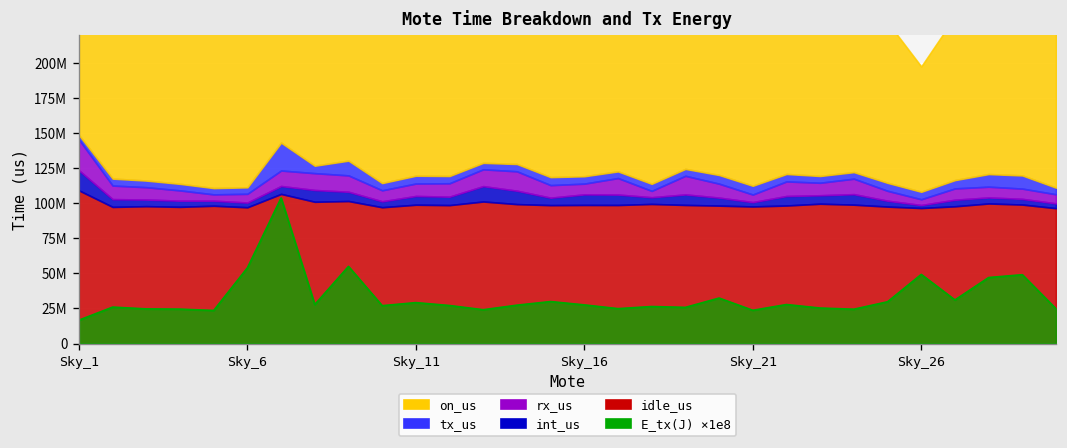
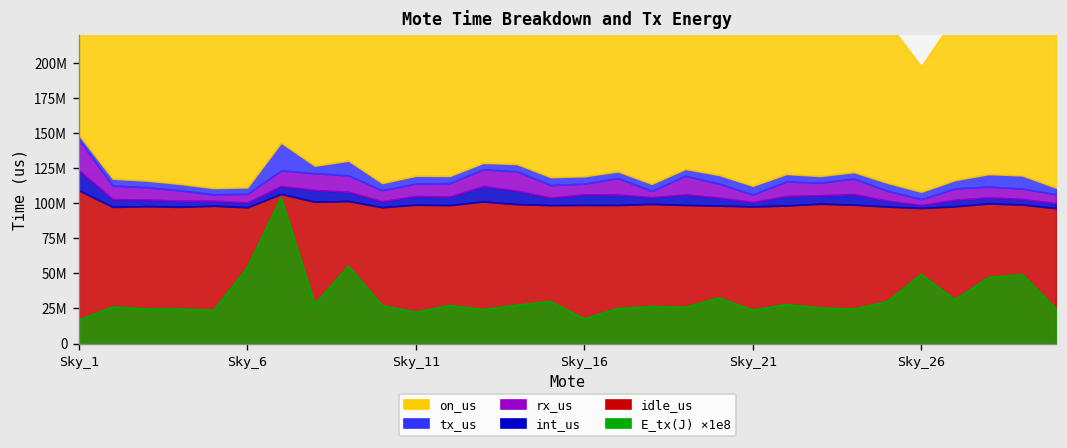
E_tx(J) ×1e8, Sky_11: 29000000 -> 22000000
E_tx(J) ×1e8, Sky_16: 28000000 -> 18000000
